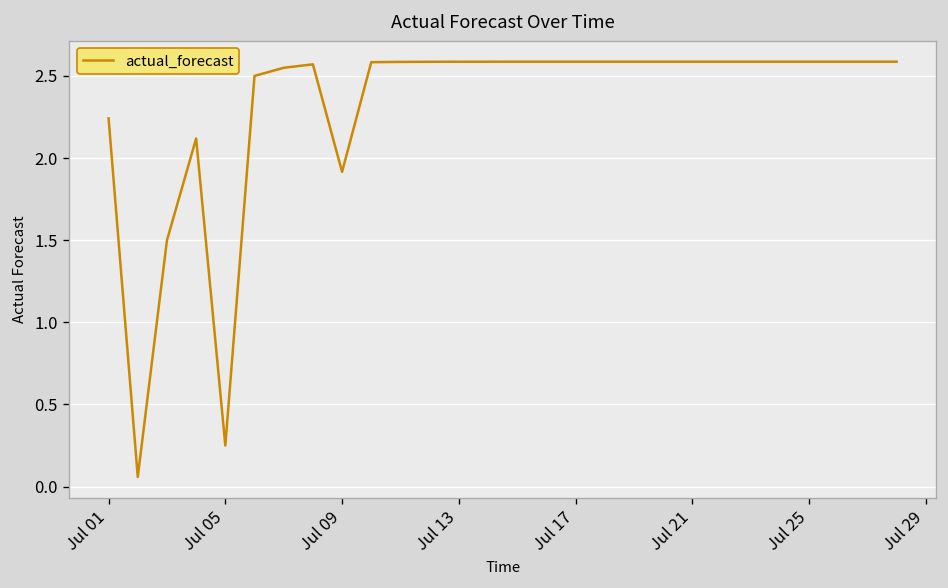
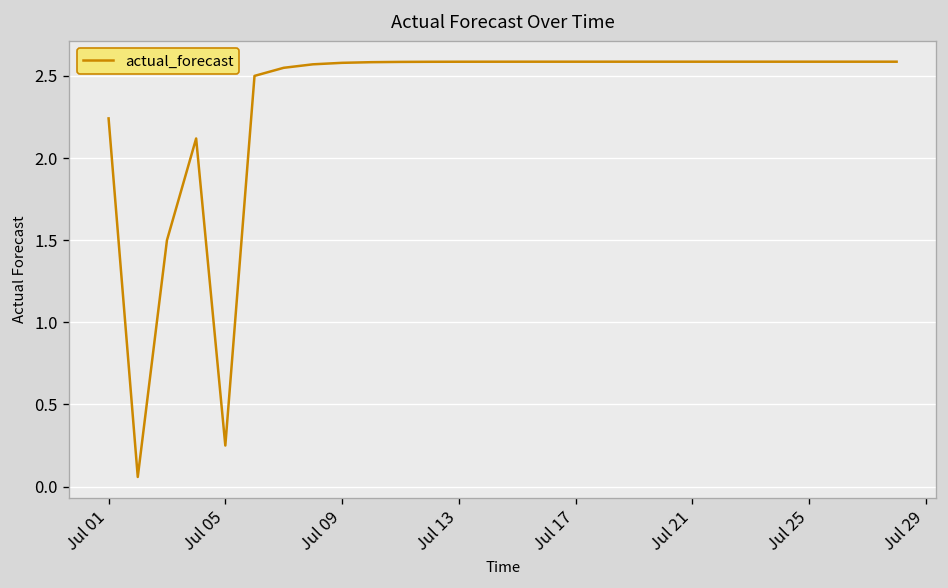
Jul 09: 1.92 -> 2.58
